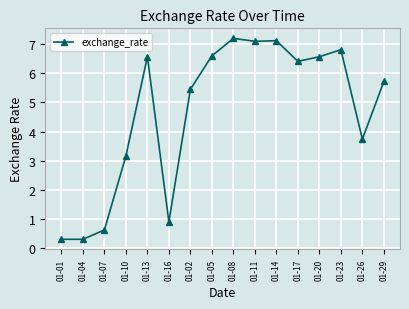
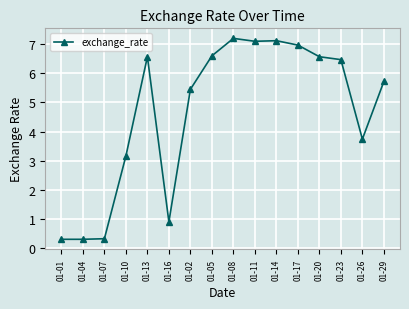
01-07: 0.6 -> 0.3
01-17: 6.4 -> 7.0
01-23: 6.8 -> 6.5
